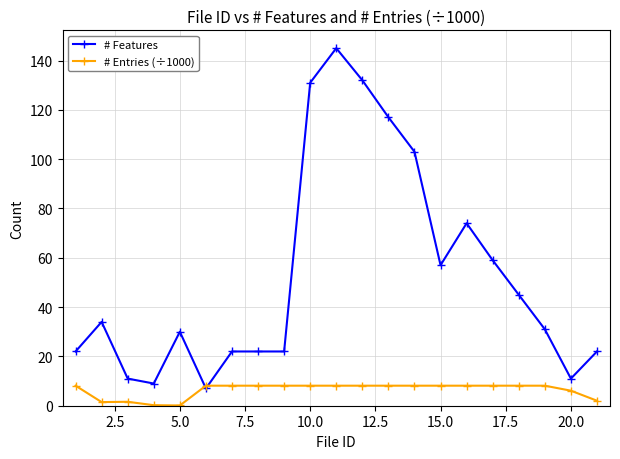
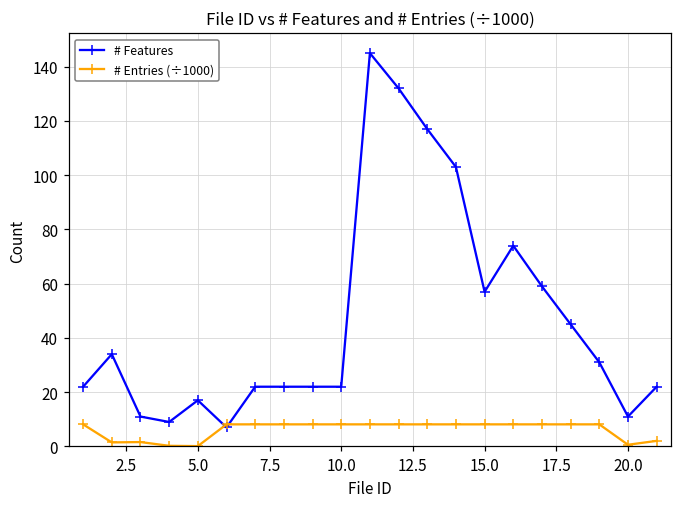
# Features, 5.0: 30 -> 17
# Features, 10.0: 131 -> 22
# Entries (÷1000), 20.0: 6 -> 1
